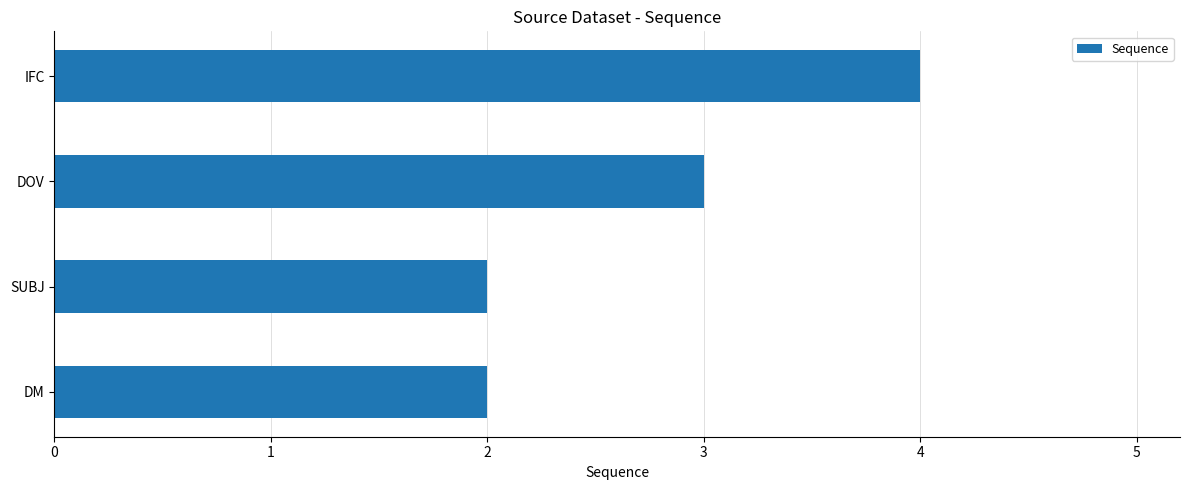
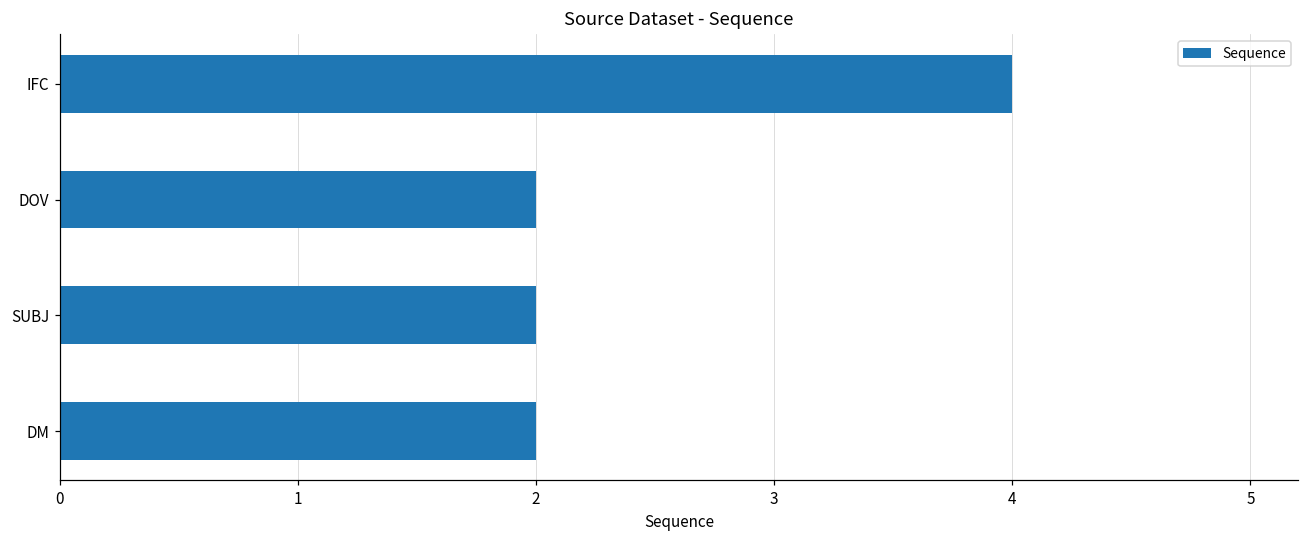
DOV: 3 -> 2
